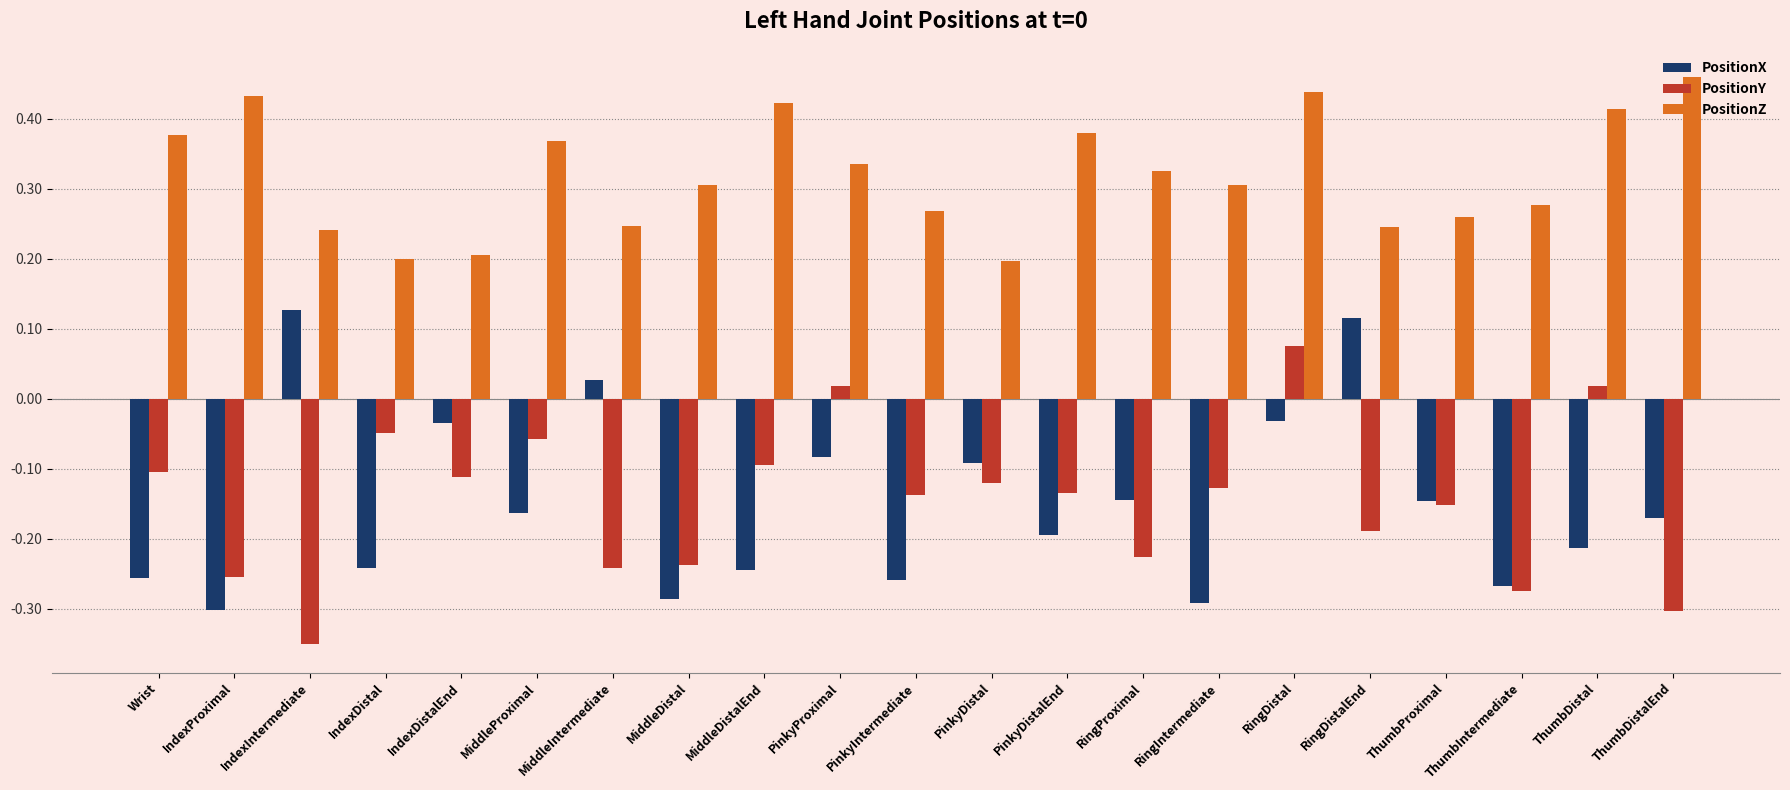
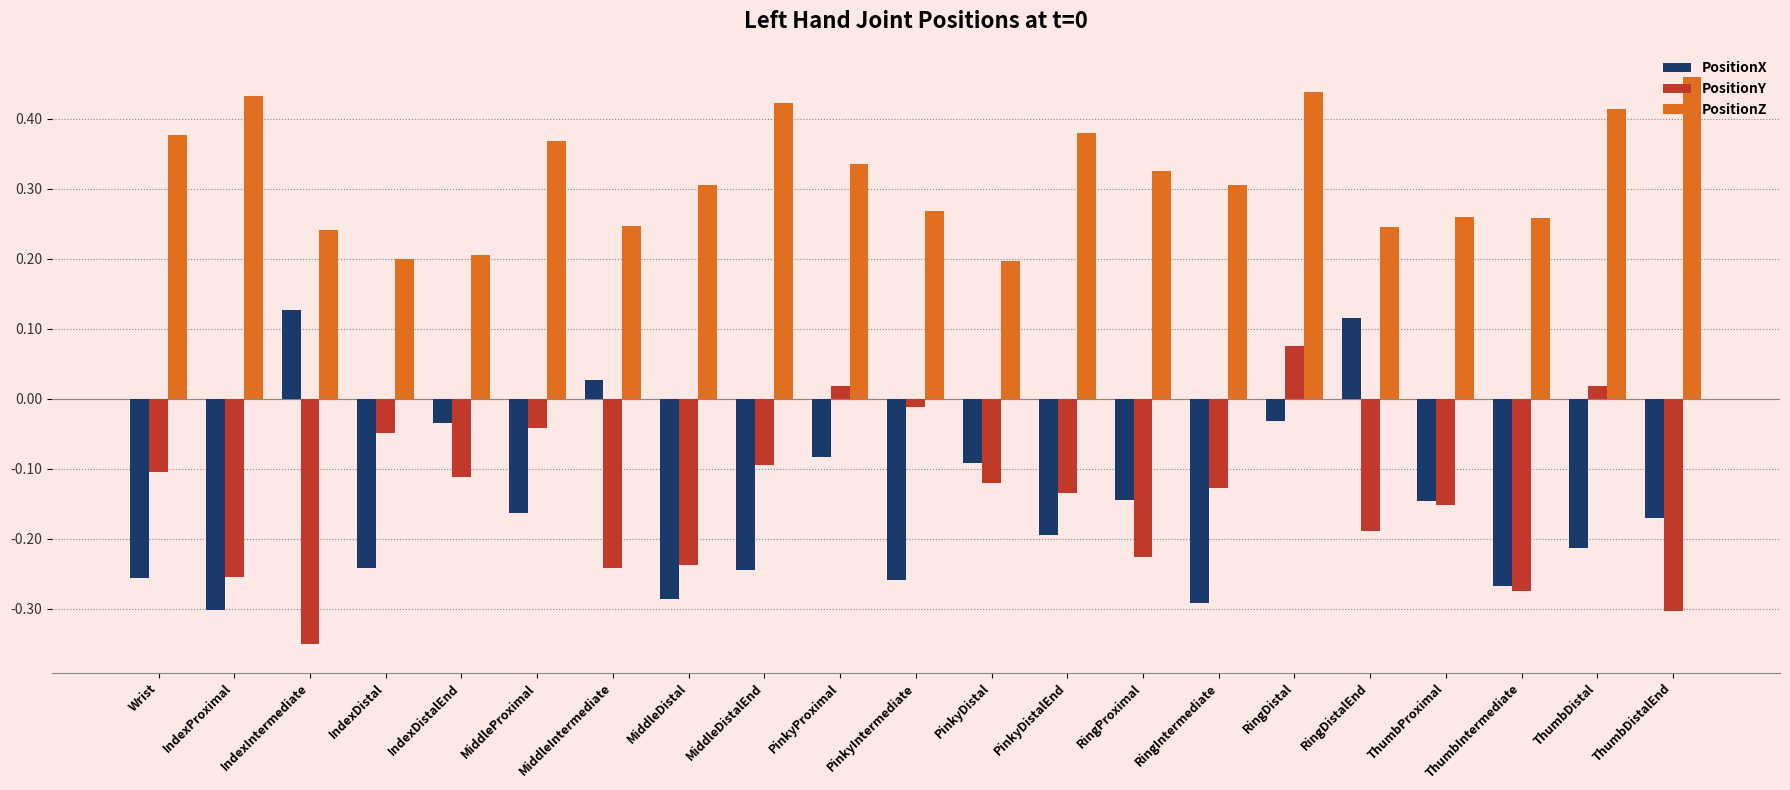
PositionY, MiddleProximal: -0.06 -> -0.04
PositionY, PinkyIntermediate: -0.14 -> -0.01
PositionZ, ThumbIntermediate: 0.28 -> 0.26
